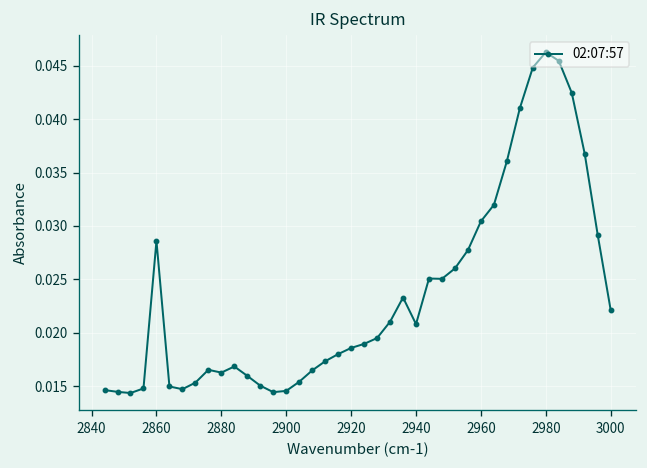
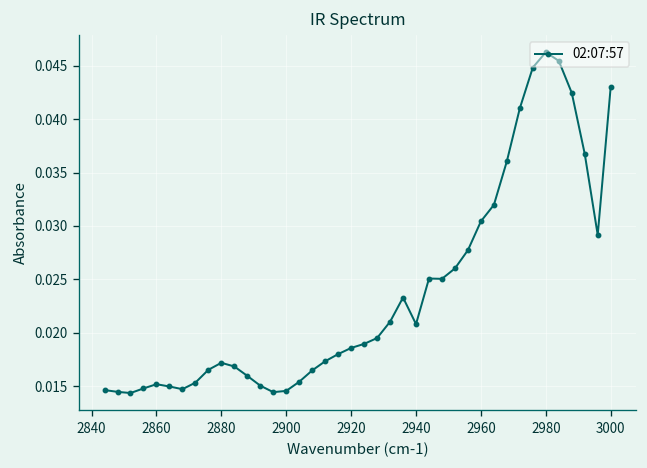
2860: 0.029 -> 0.015
2880: 0.016 -> 0.017
3000: 0.022 -> 0.043
